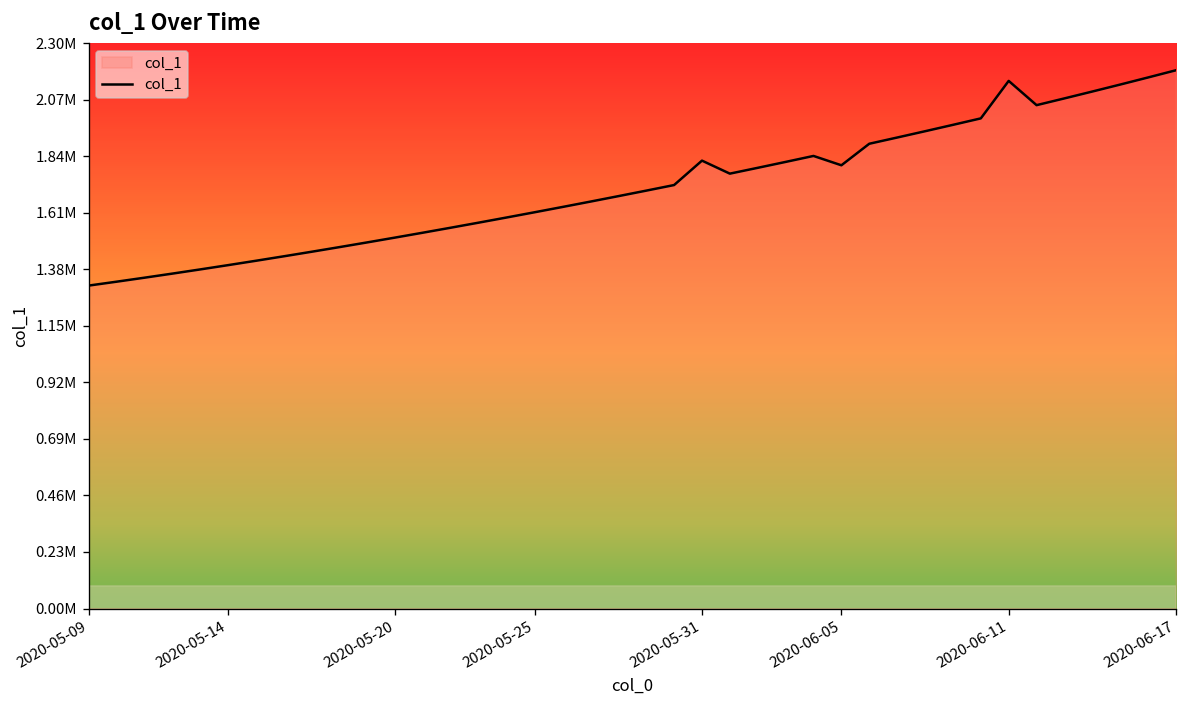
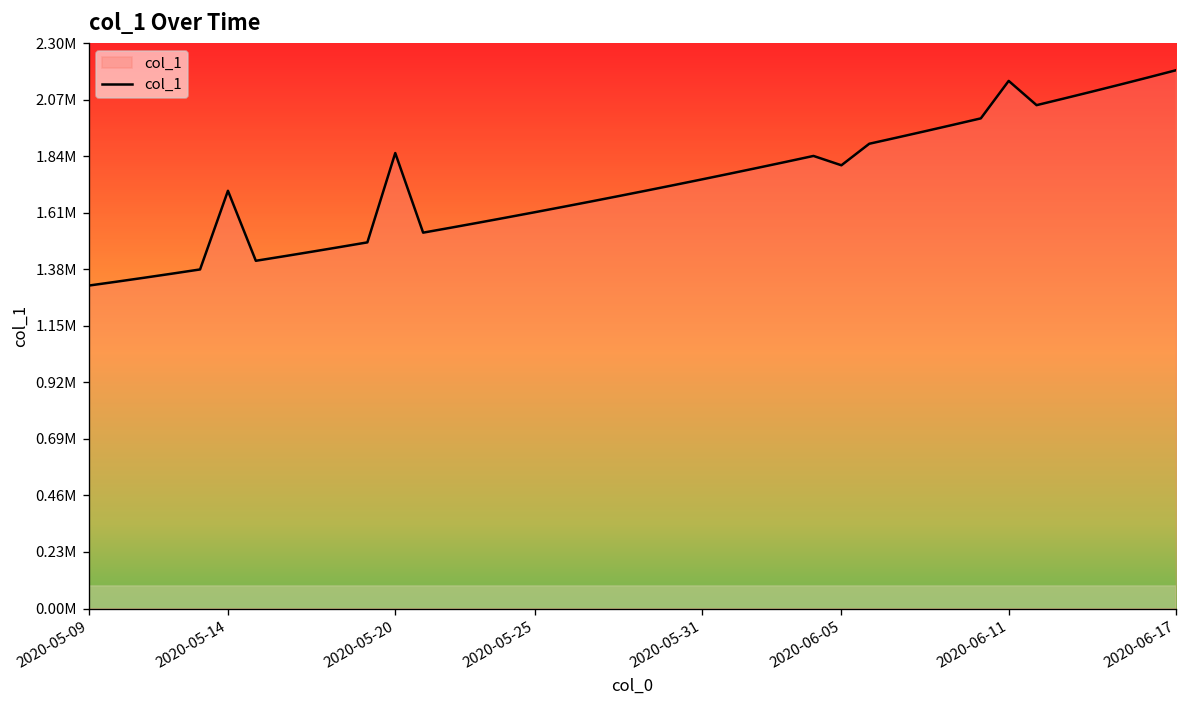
2020-05-14: 1400000 -> 1700000
2020-05-20: 1510000 -> 1860000
2020-05-31: 1820000 -> 1750000
